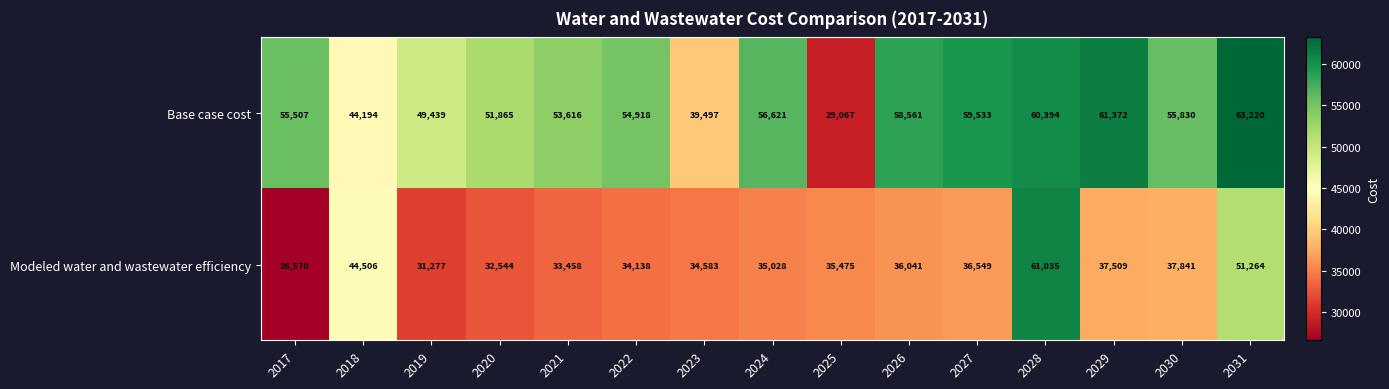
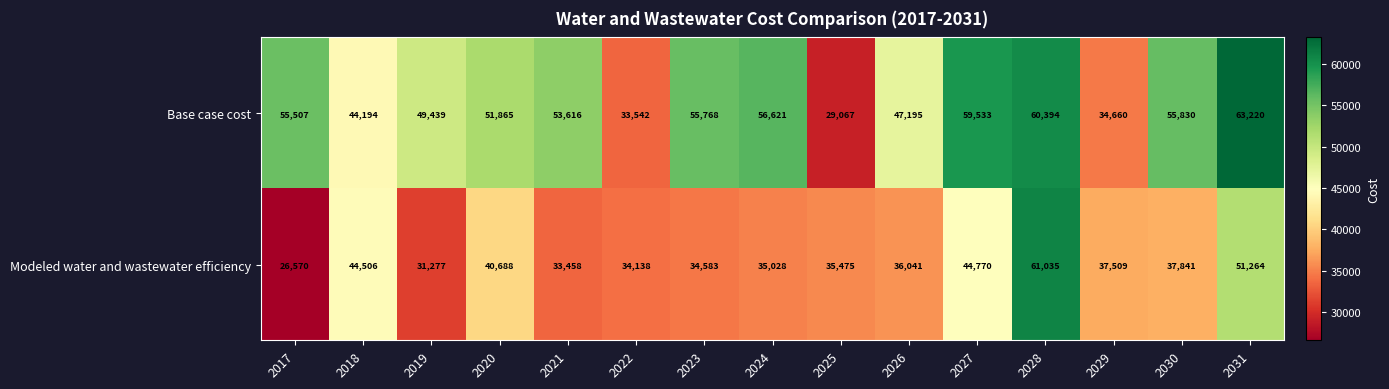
Base case cost, 2022: 54,918 -> 33,542
Base case cost, 2023: 39,497 -> 55,768
Base case cost, 2026: 58,561 -> 47,195
Base case cost, 2029: 61,372 -> 34,660
Modeled water and wastewater efficiency, 2020: 32,544 -> 40,688
Modeled water and wastewater efficiency, 2027: 36,549 -> 44,770
